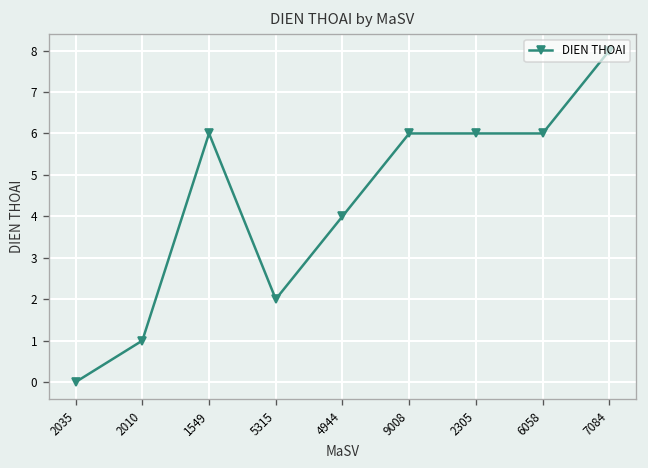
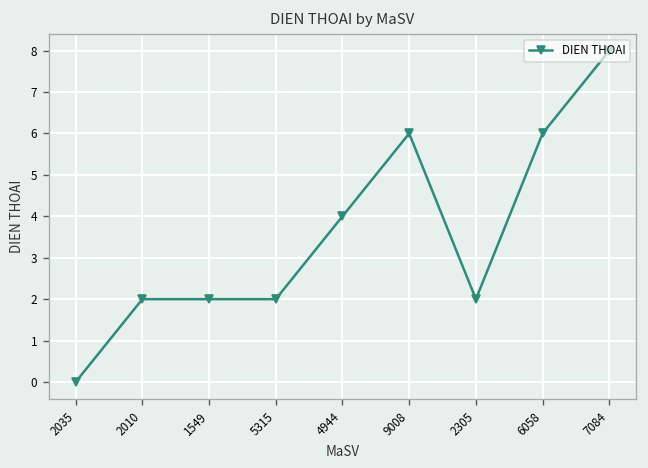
2010: 1.0 -> 2.0
1549: 6.0 -> 2.0
2305: 6.0 -> 2.0
